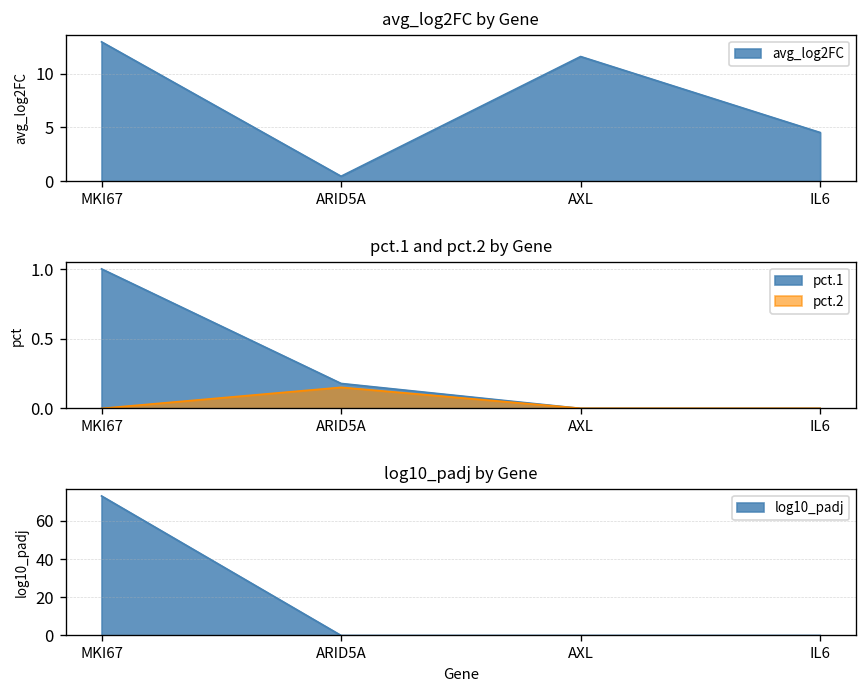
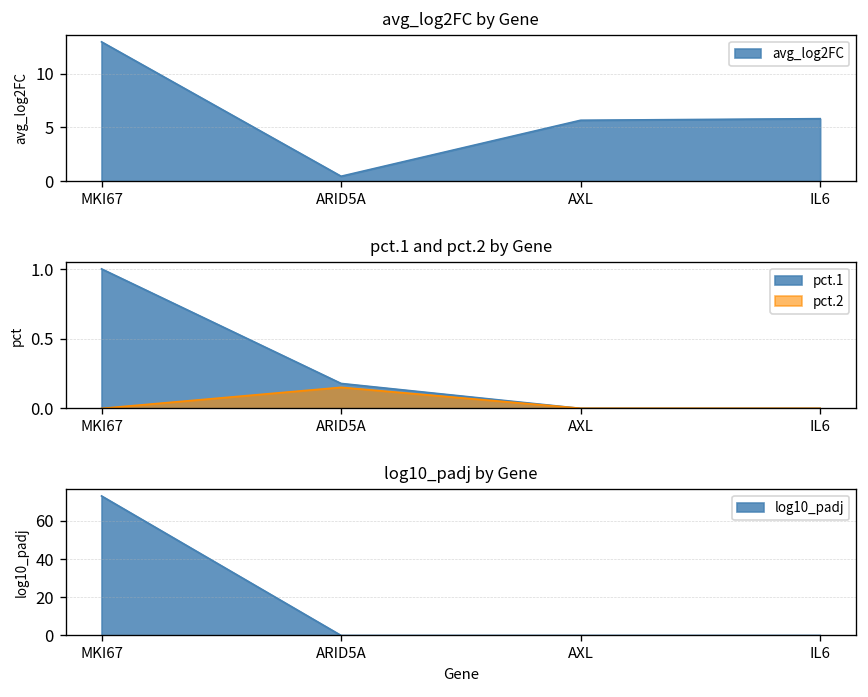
avg_log2FC by Gene, AXL: 12 -> 6
avg_log2FC by Gene, IL6: 5 -> 6
